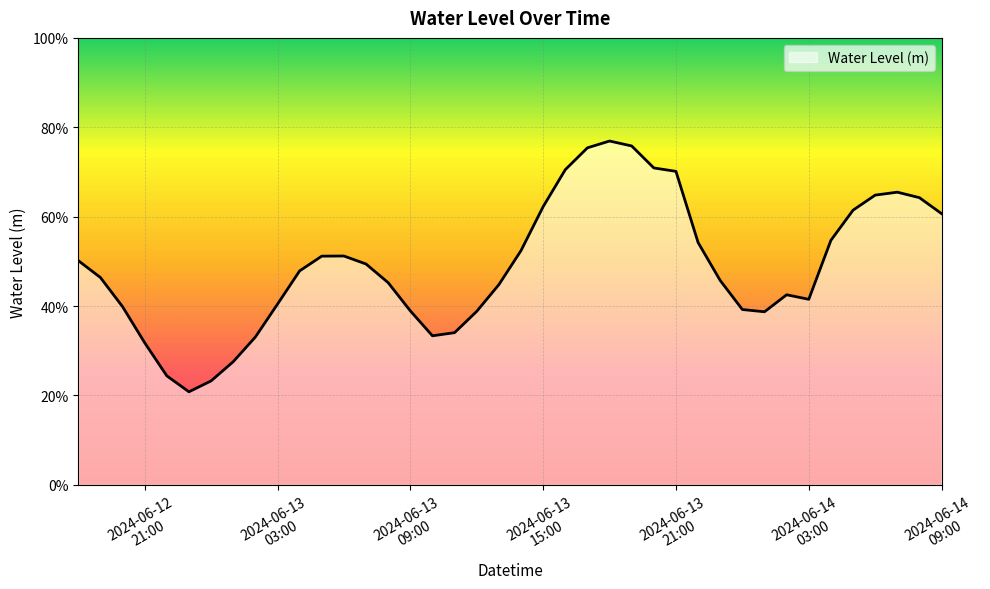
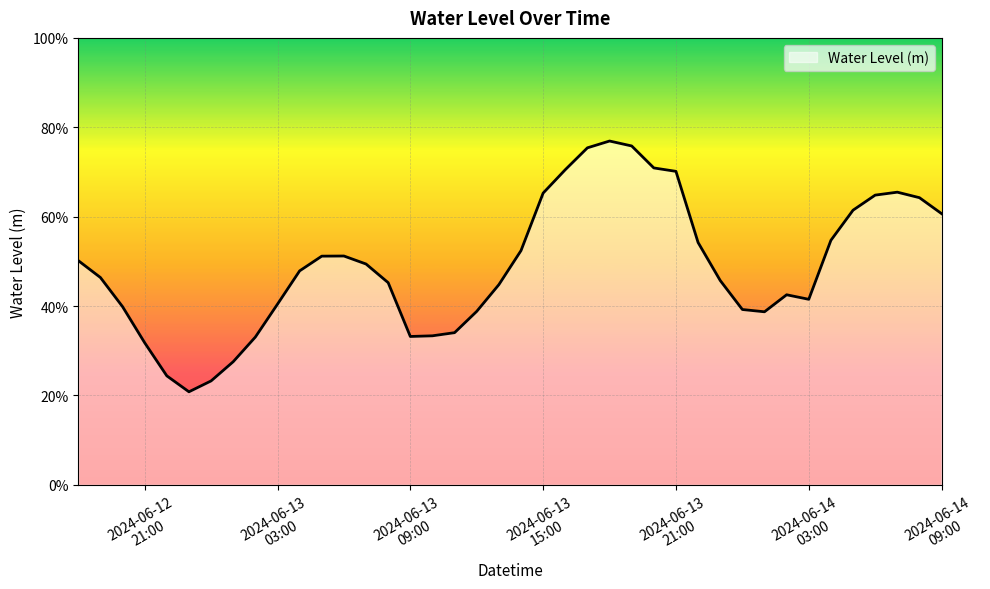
2024-06-13 09:00: 39% -> 33%
2024-06-13 15:00: 62% -> 65%
